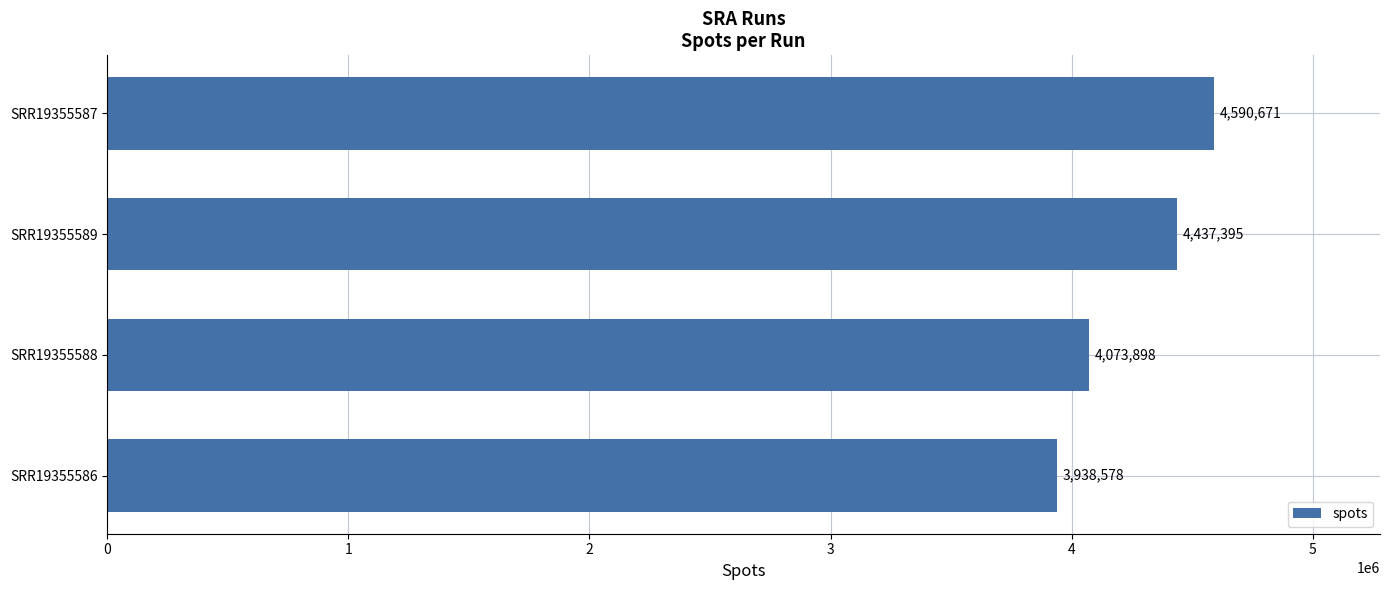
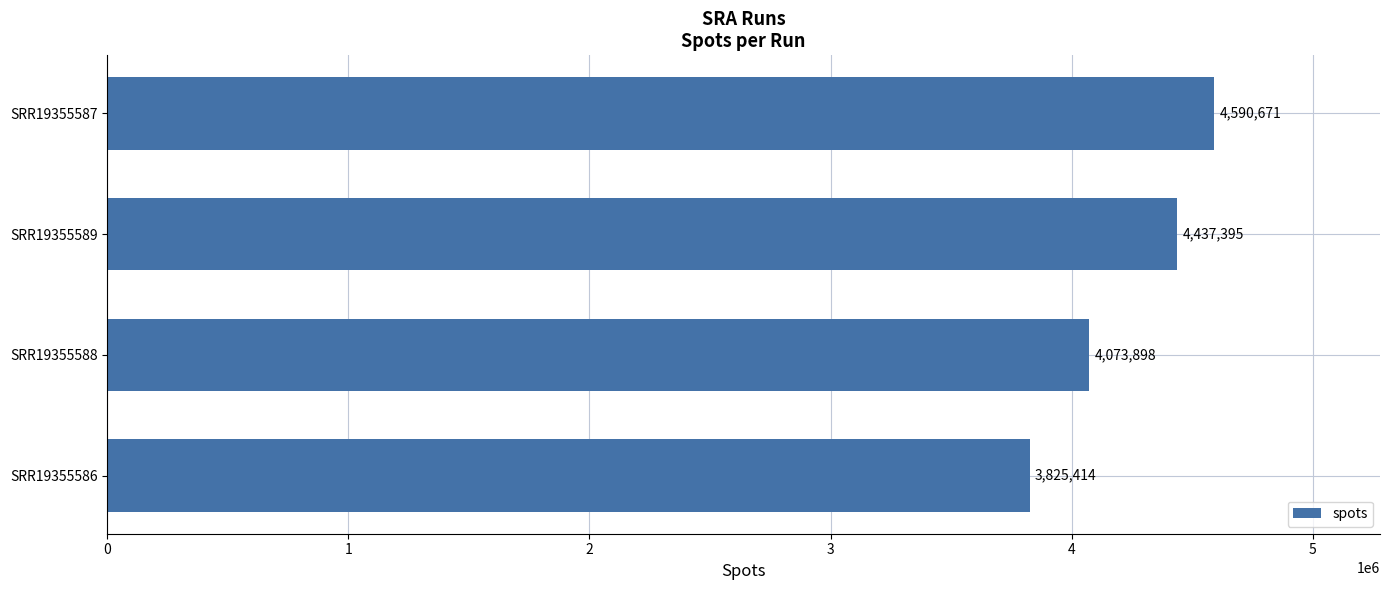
SRR19355586: 3,938,578 -> 3,825,414
